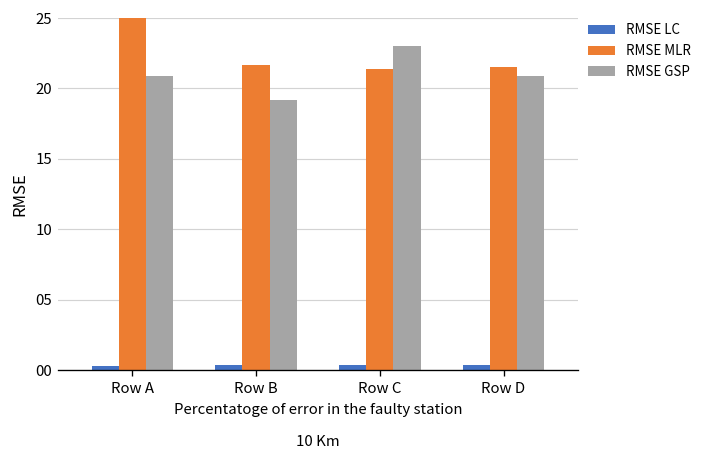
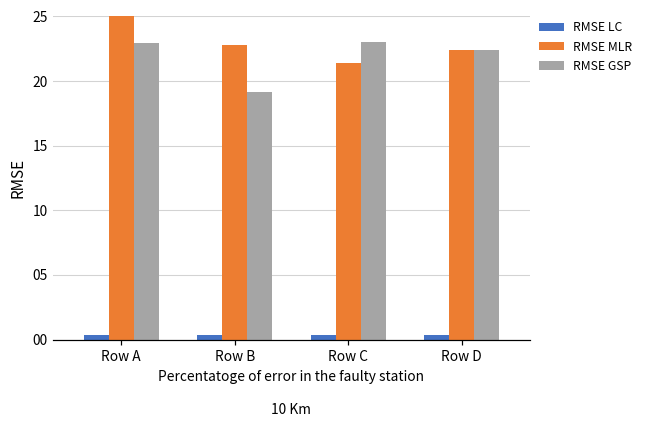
RMSE GSP, Row A: 20.9 -> 22.9
RMSE MLR, Row B: 21.7 -> 22.8
RMSE MLR, Row D: 21.5 -> 22.4
RMSE GSP, Row D: 20.9 -> 22.4
